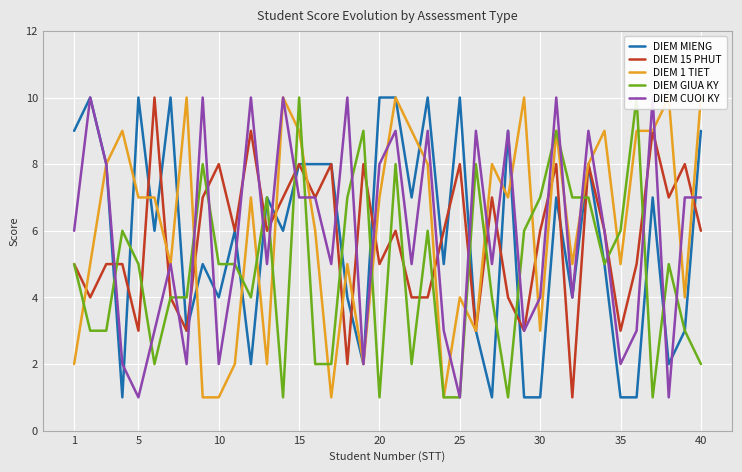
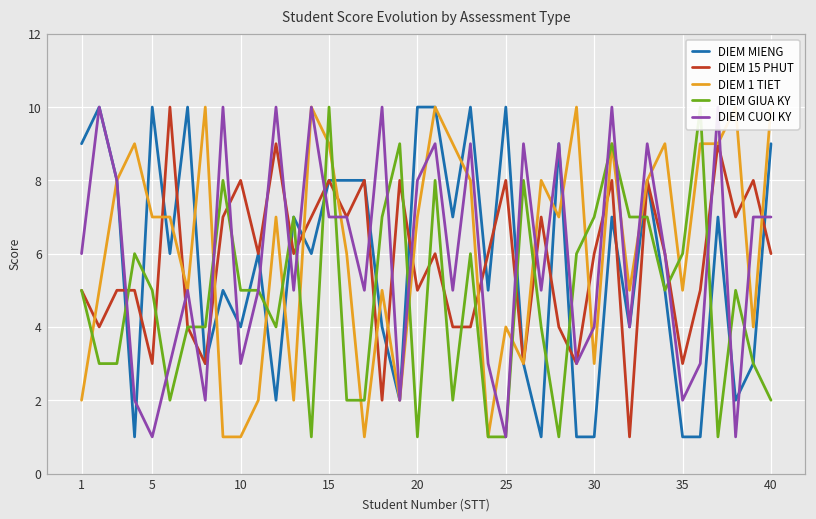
DIEM CUOI KY, 10: 2 -> 3
